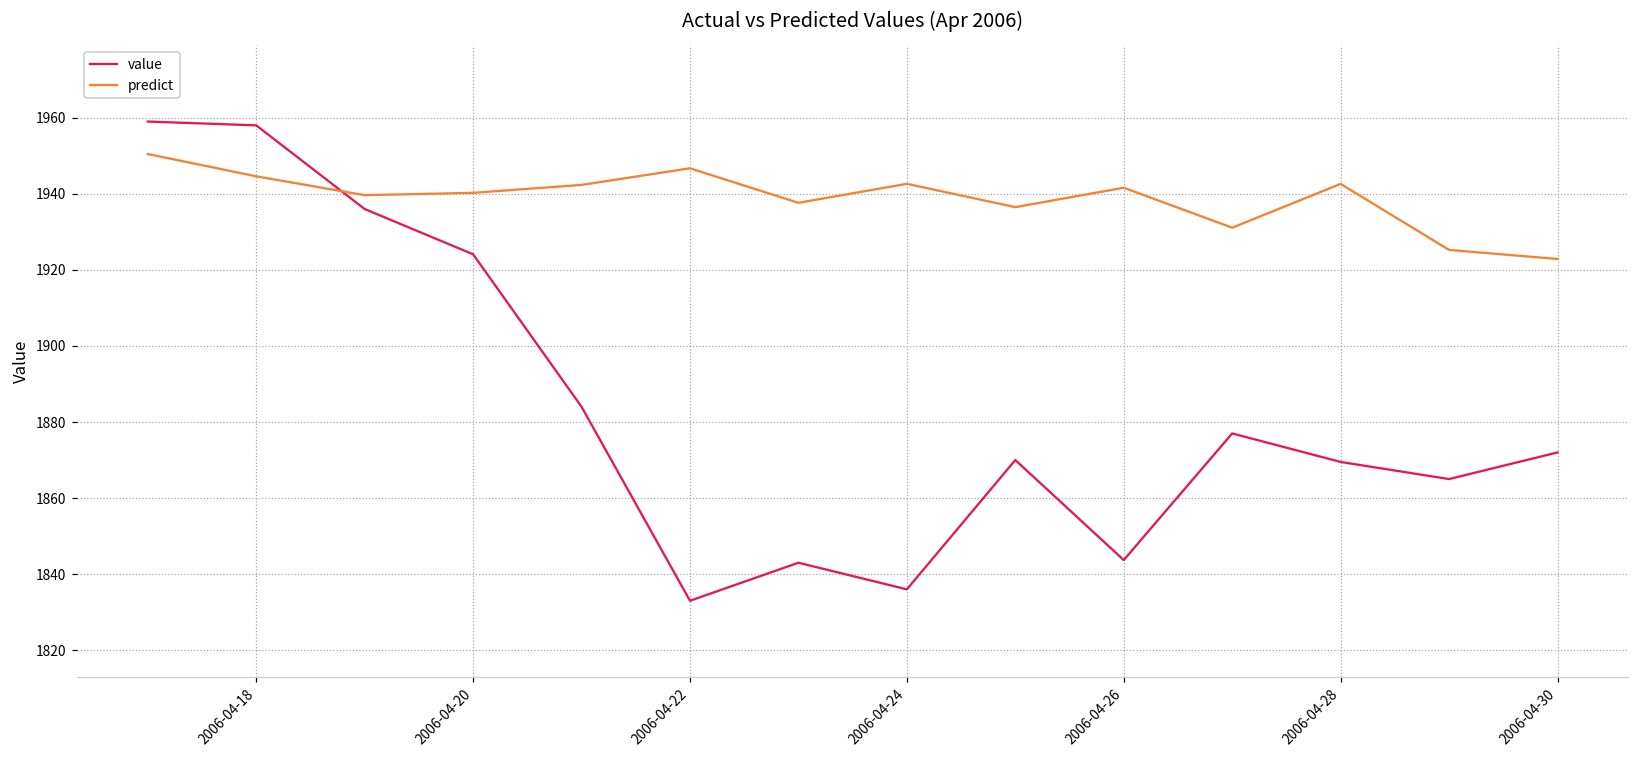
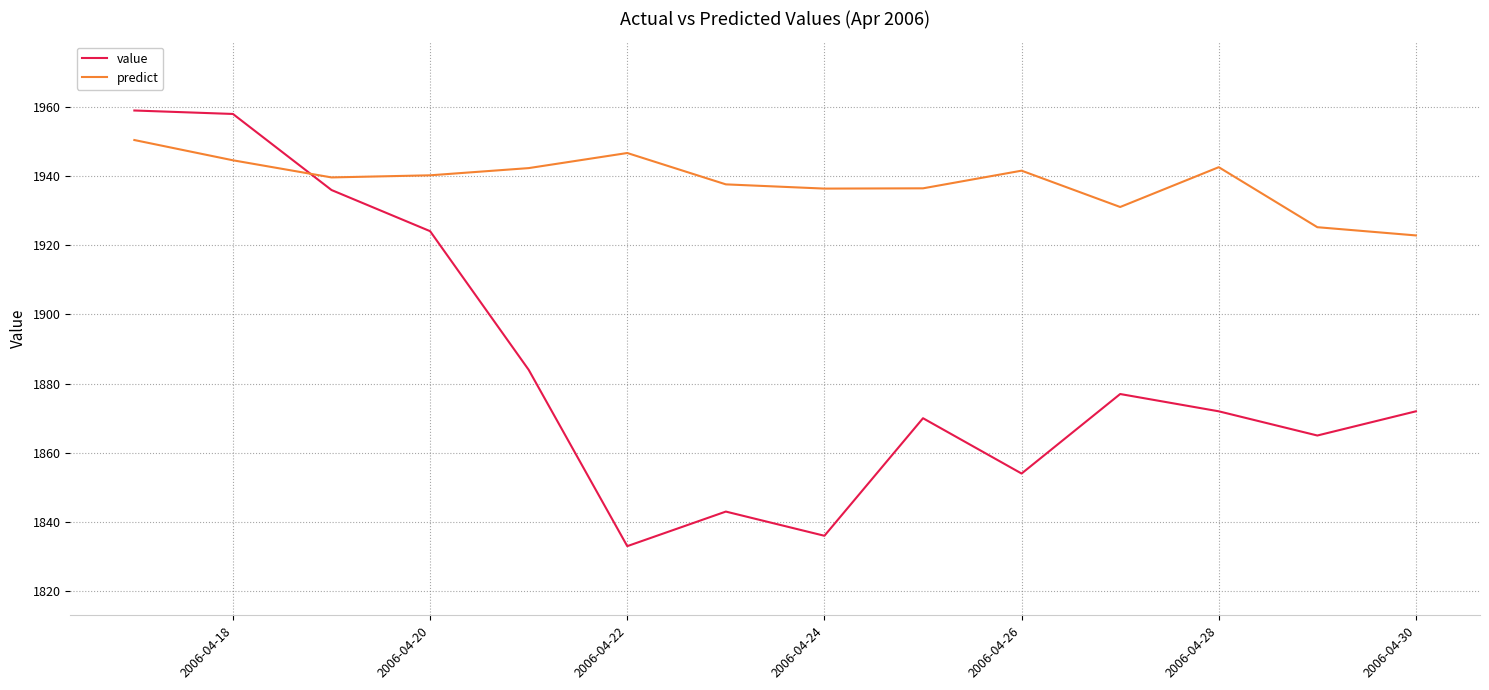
predict, 2006-04-24: 1943 -> 1936
value, 2006-04-26: 1844 -> 1854
value, 2006-04-28: 1870 -> 1872
